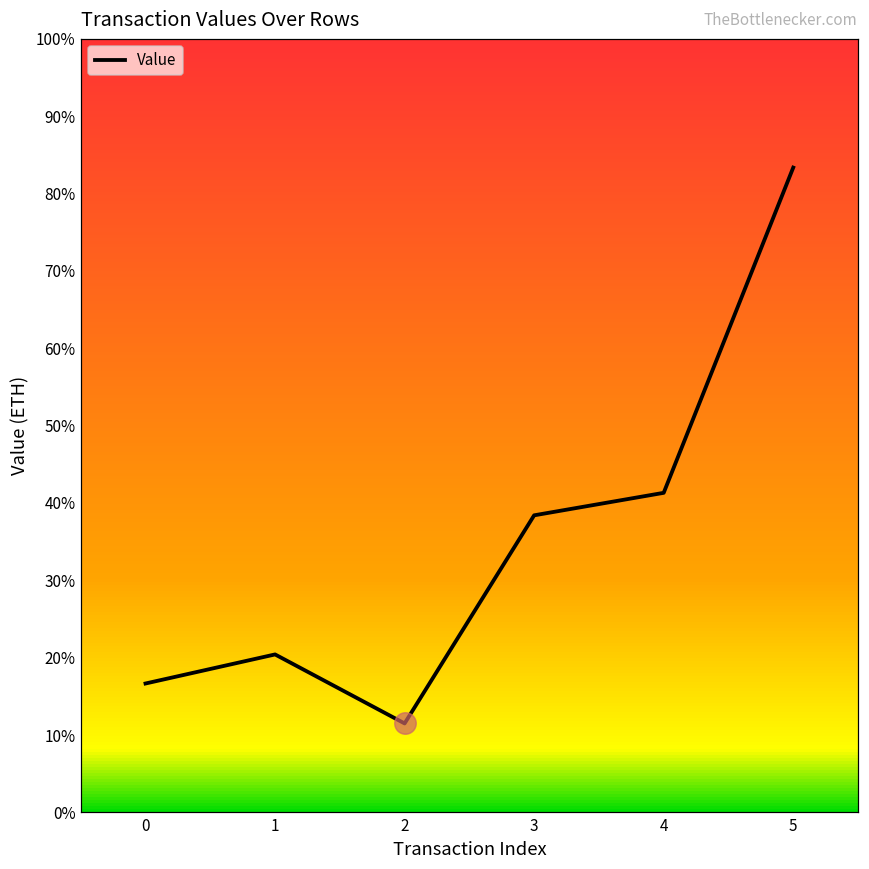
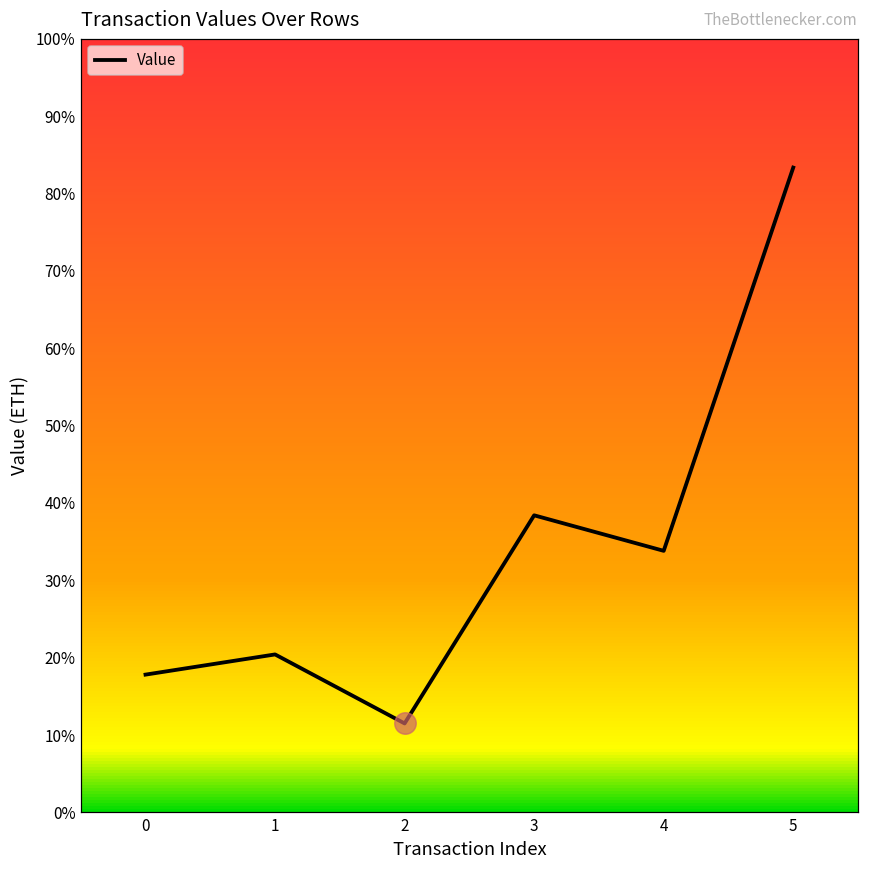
Value, 0: 17% -> 18%
Value, 4: 41% -> 34%
